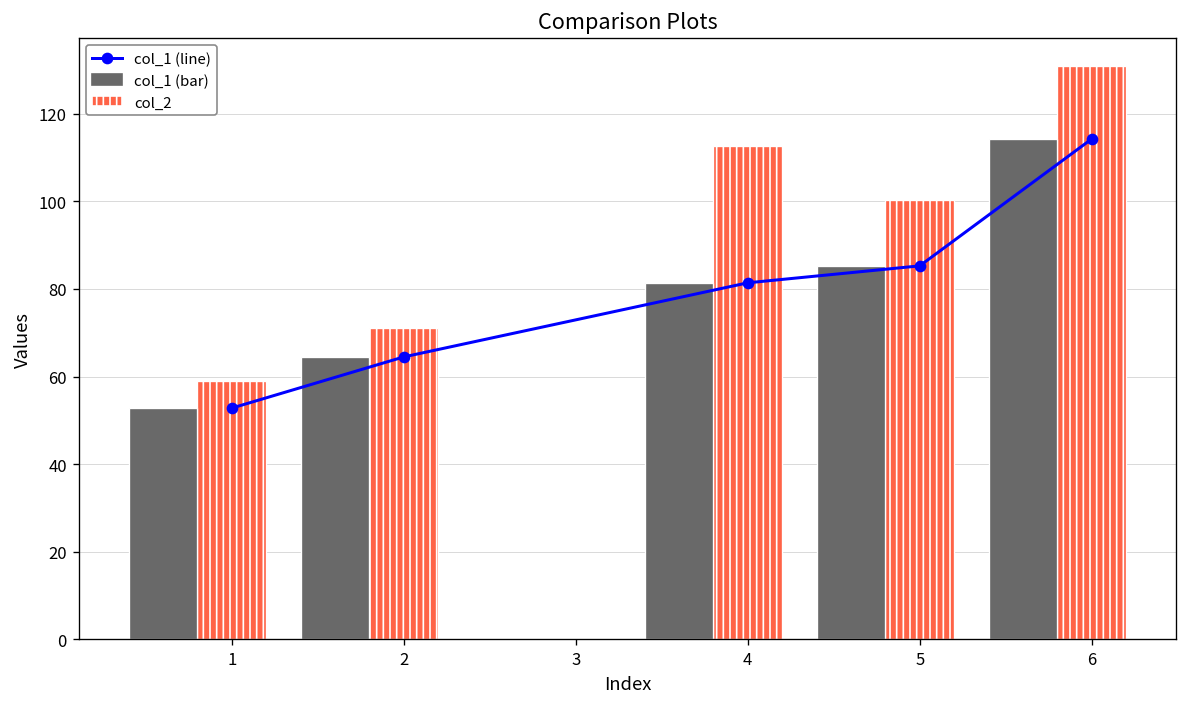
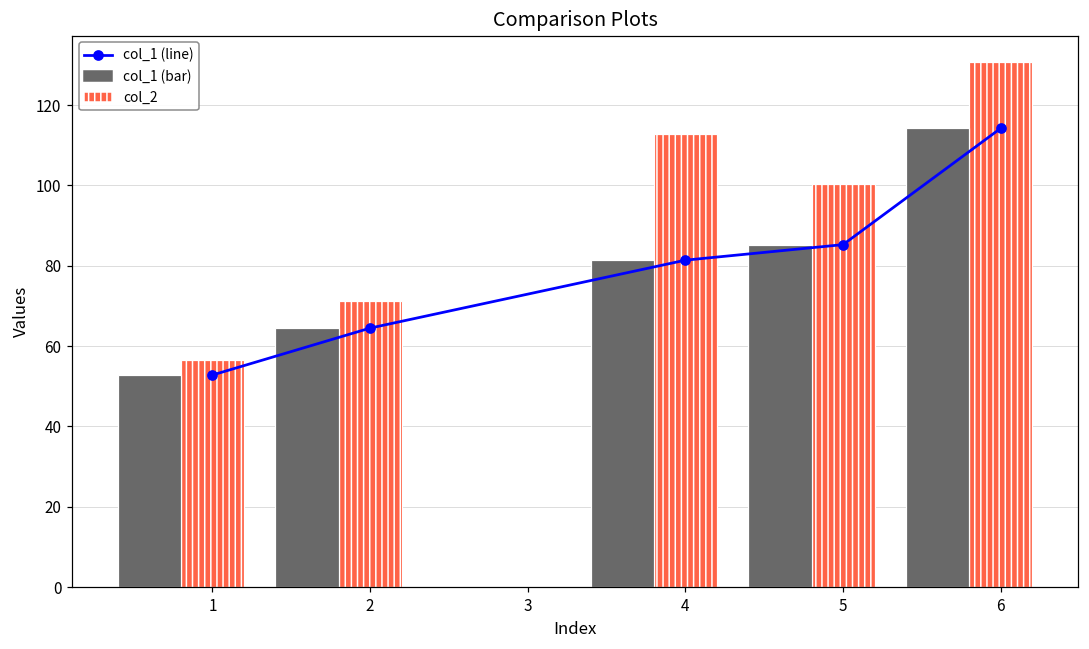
col_2, 1: 59 -> 57
